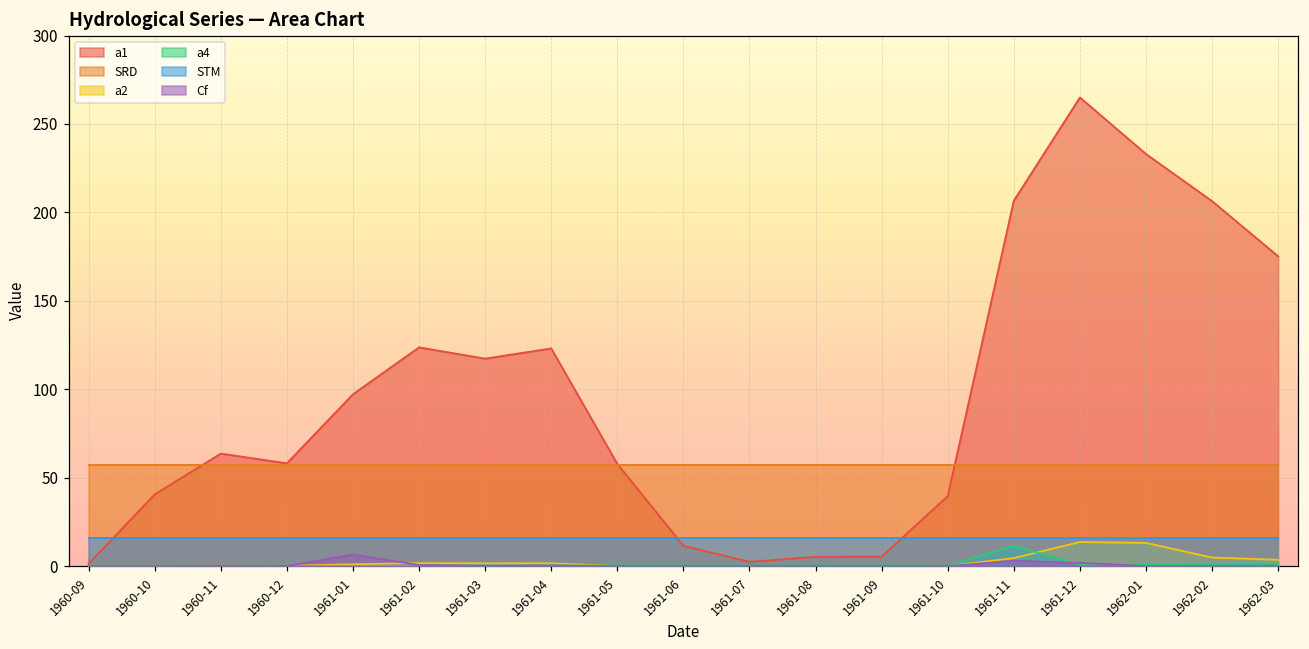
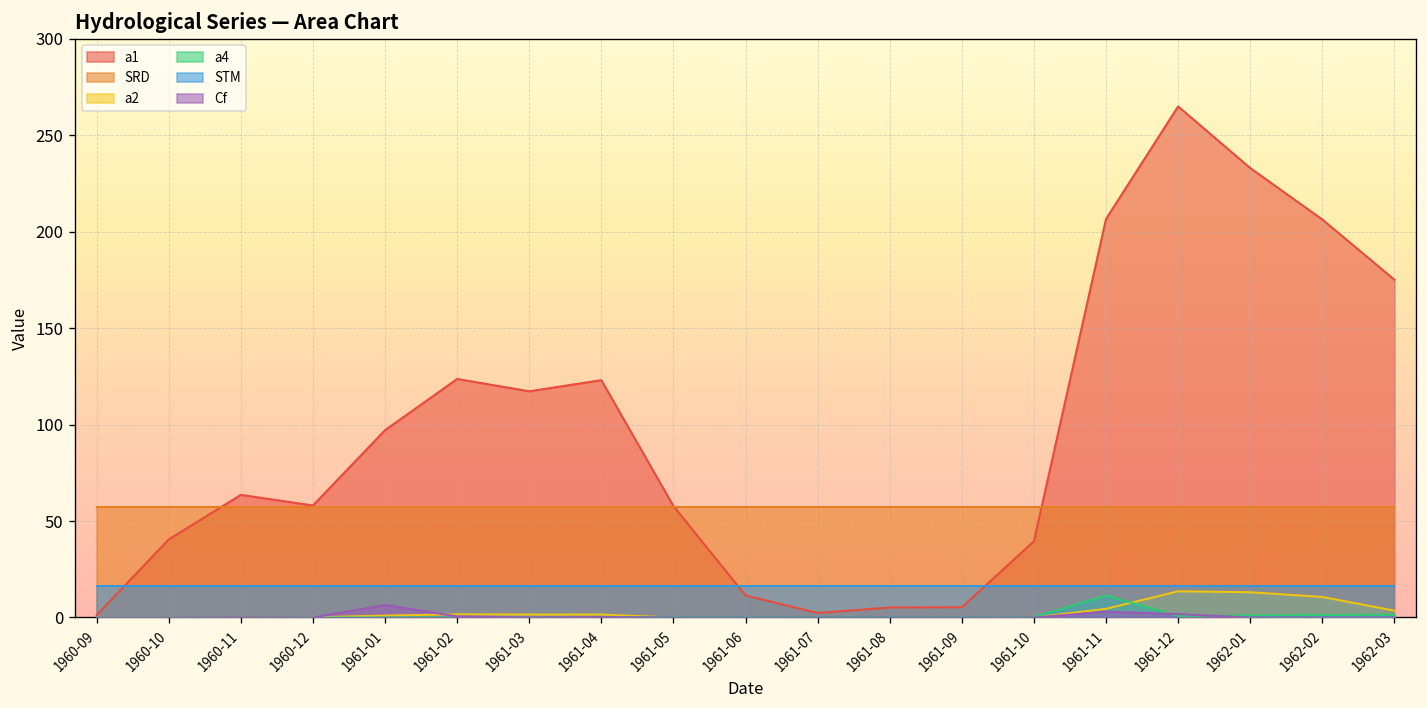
a2, 1962-02: 5 -> 11
